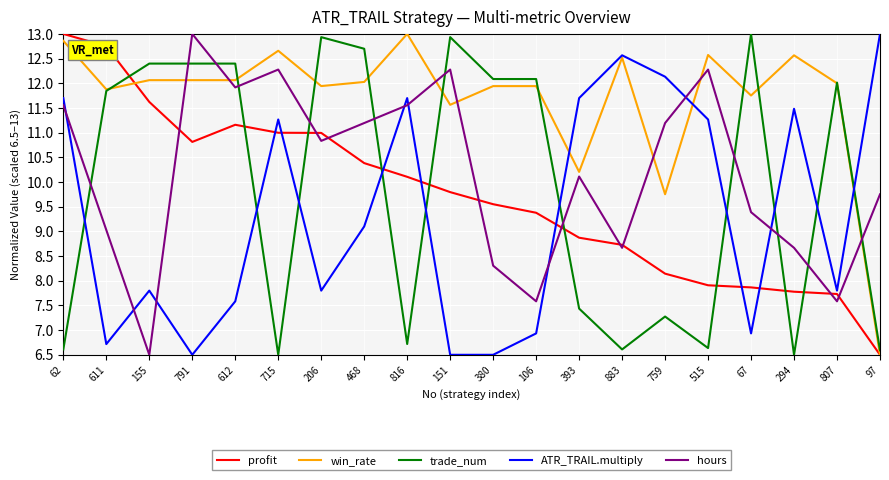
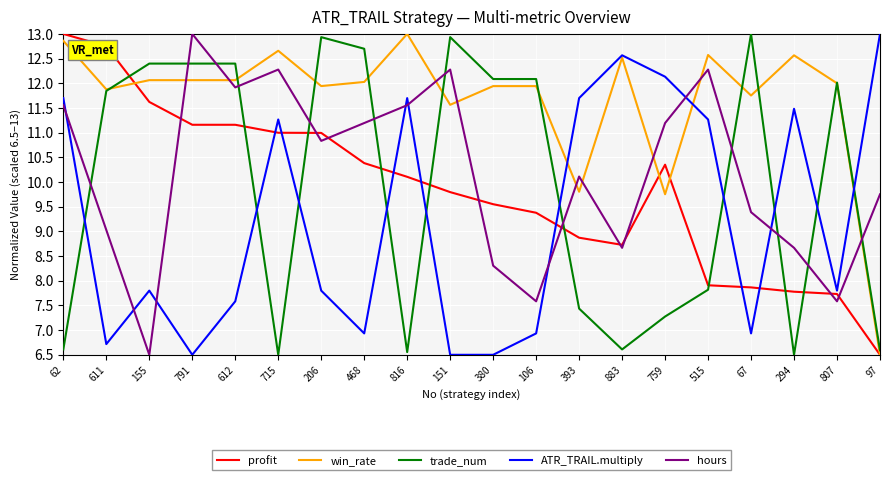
profit, 791: 10.8 -> 11.2
ATR_TRAIL.multiply, 468: 9.1 -> 6.9
trade_num, 816: 6.7 -> 6.6
win_rate, 393: 10.2 -> 9.8
profit, 759: 8.1 -> 10.4
trade_num, 515: 6.6 -> 7.8
